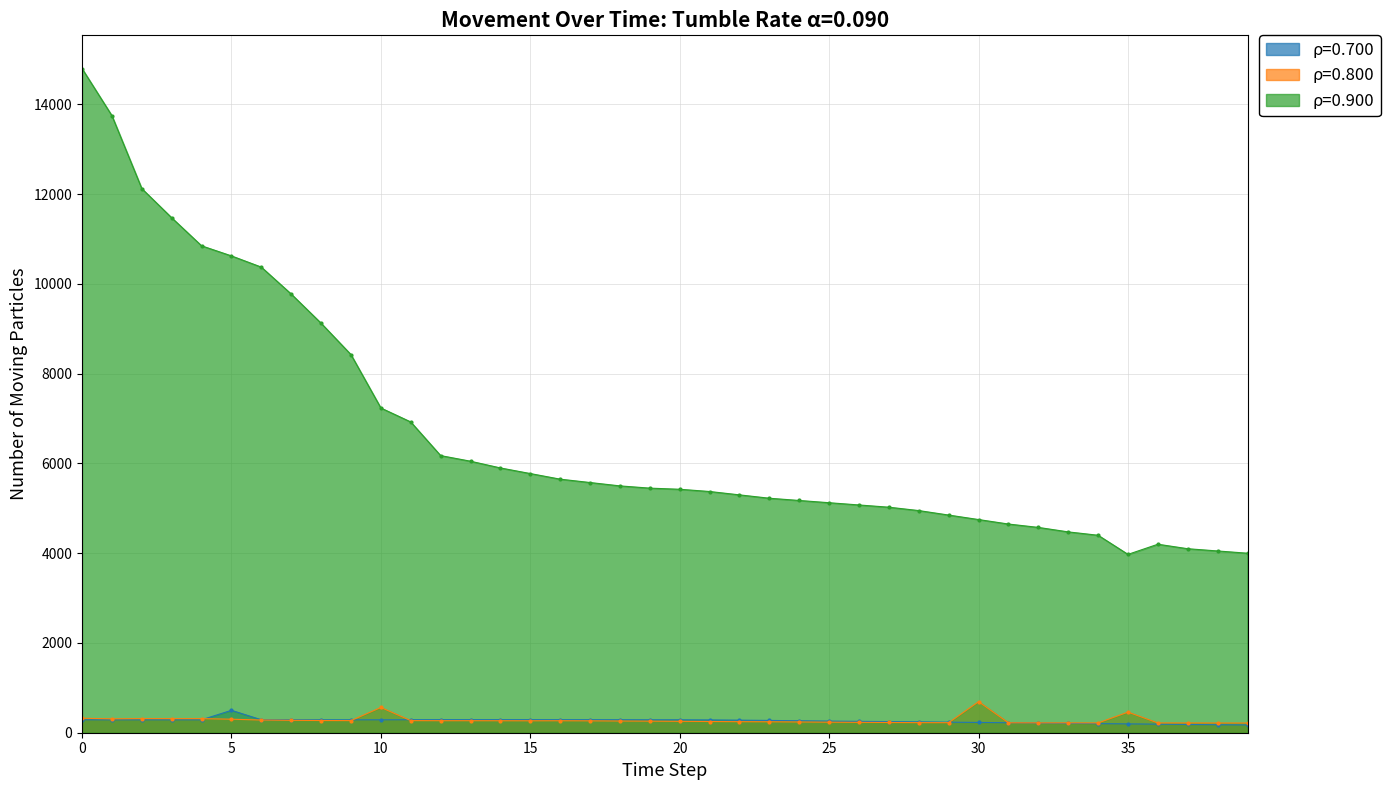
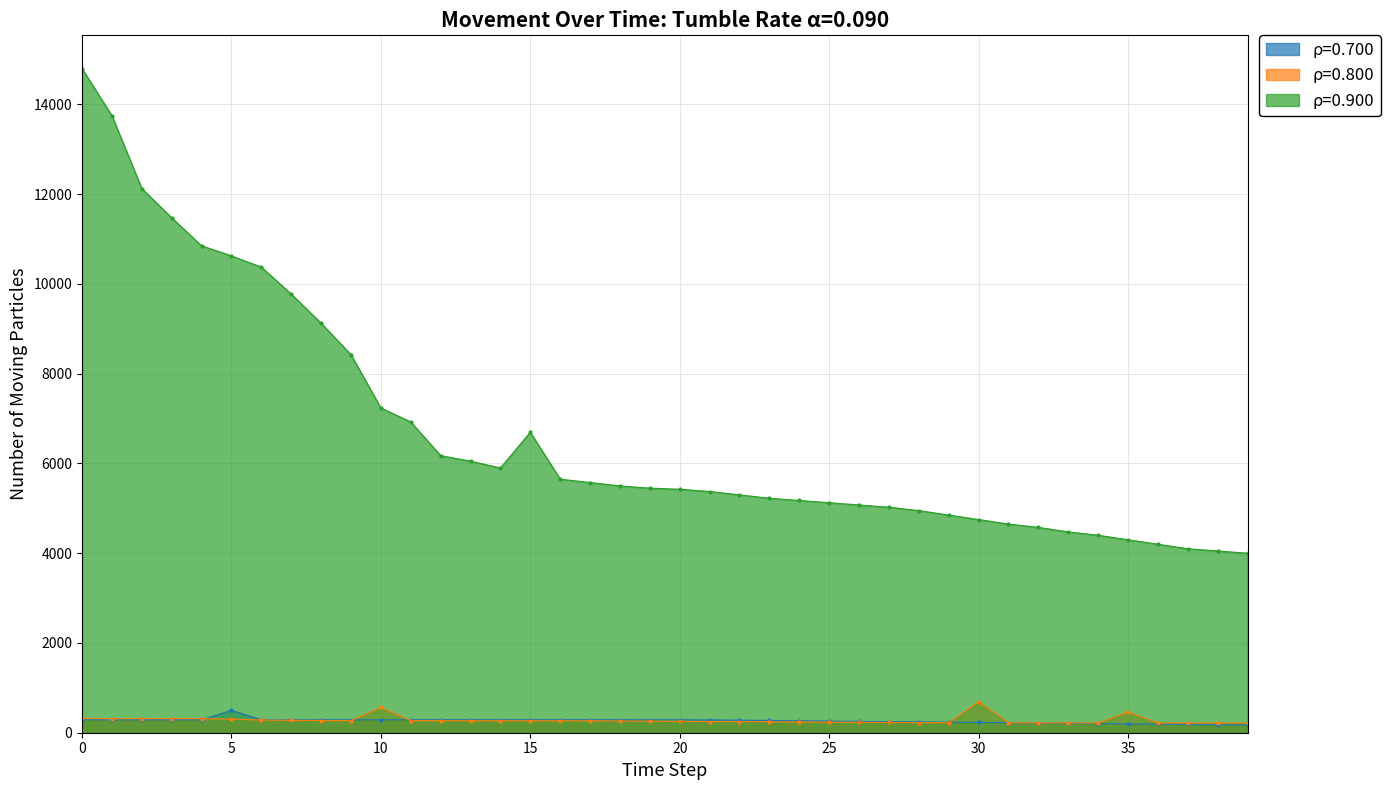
ρ=0.900, 15: 5800 -> 6700
ρ=0.900, 35: 4000 -> 4300
